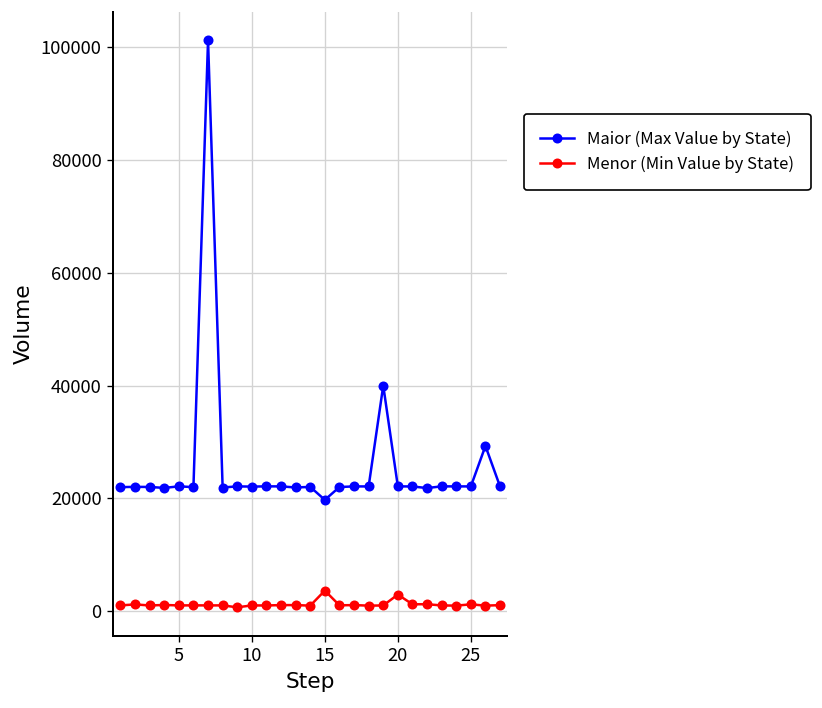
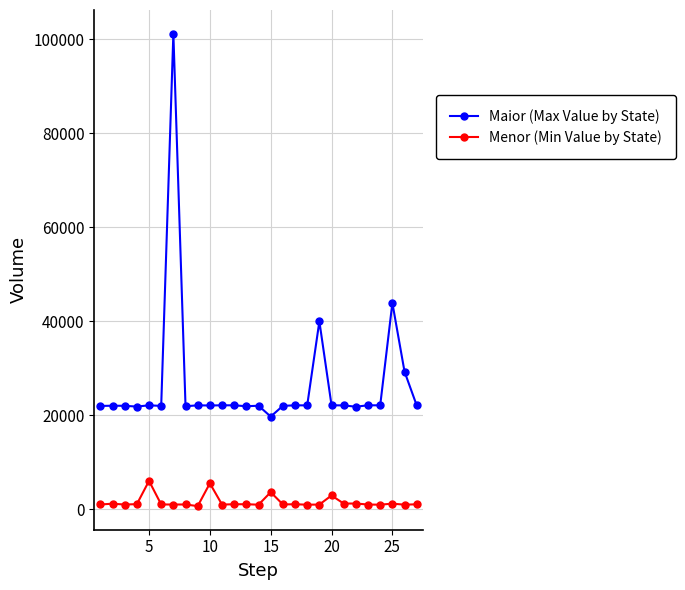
Menor (Min Value by State), 5: 1000 -> 6000
Menor (Min Value by State), 10: 1000 -> 6000
Maior (Max Value by State), 25: 22000 -> 44000
